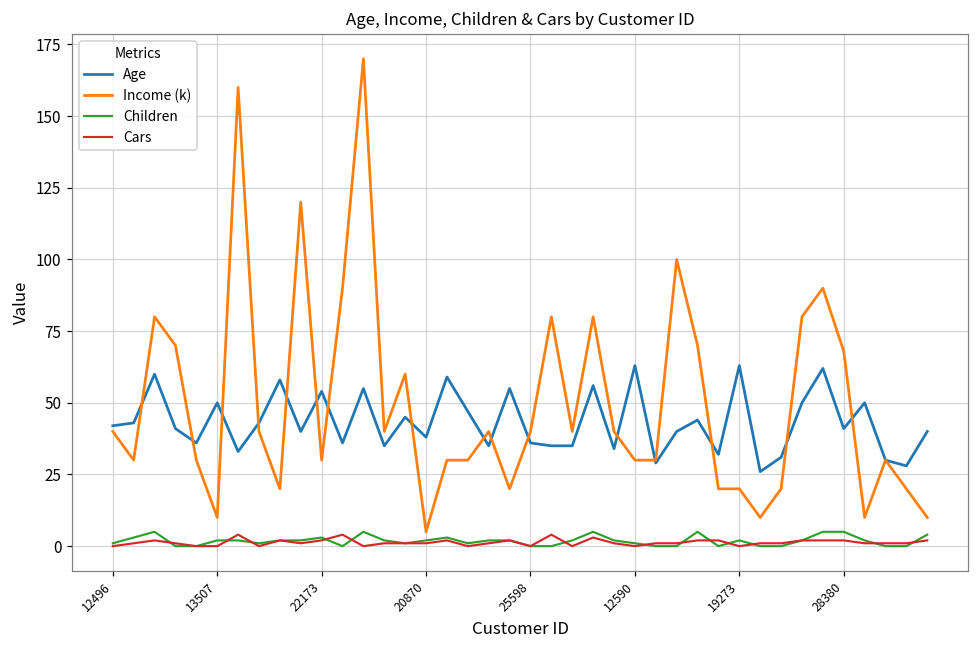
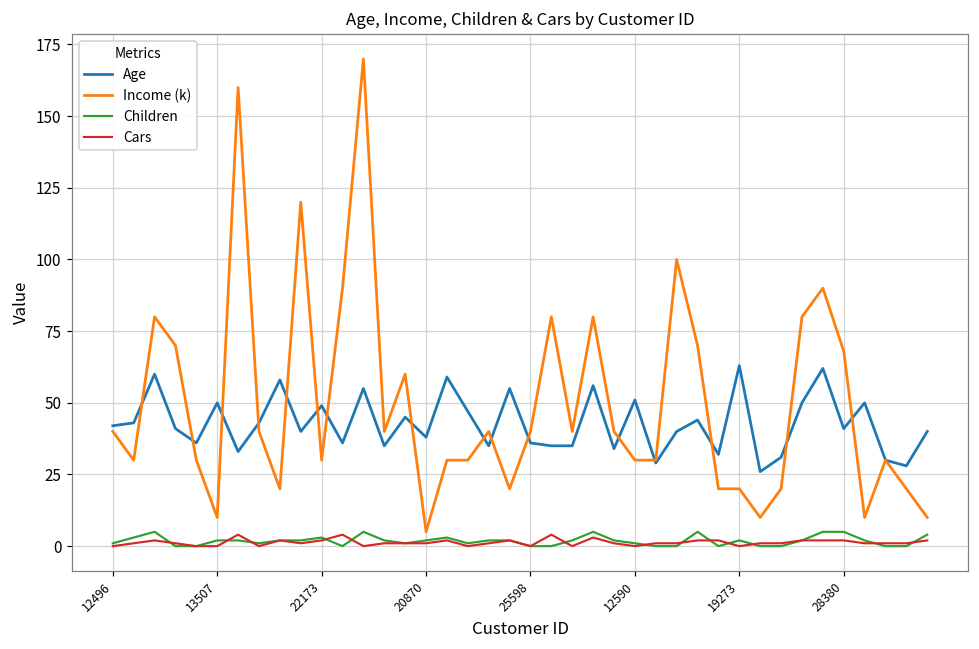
Age, 22173: 54 -> 49
Age, 12590: 63 -> 51
